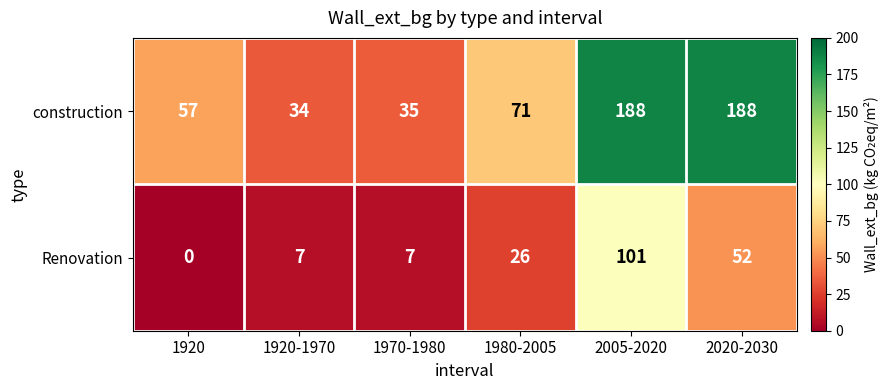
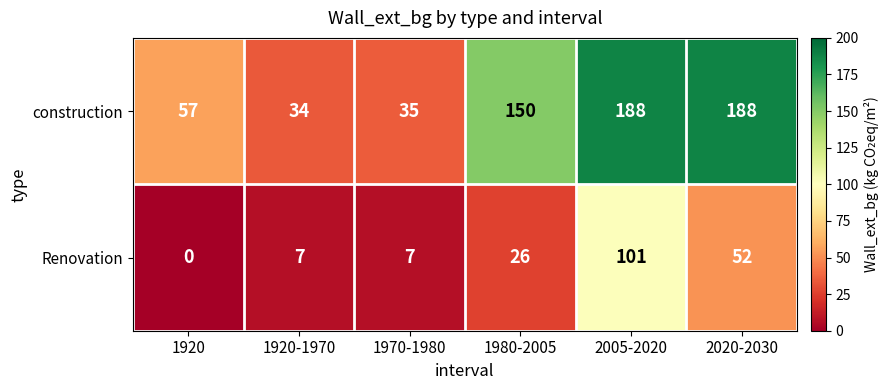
construction, 1980-2005: 71 -> 150
